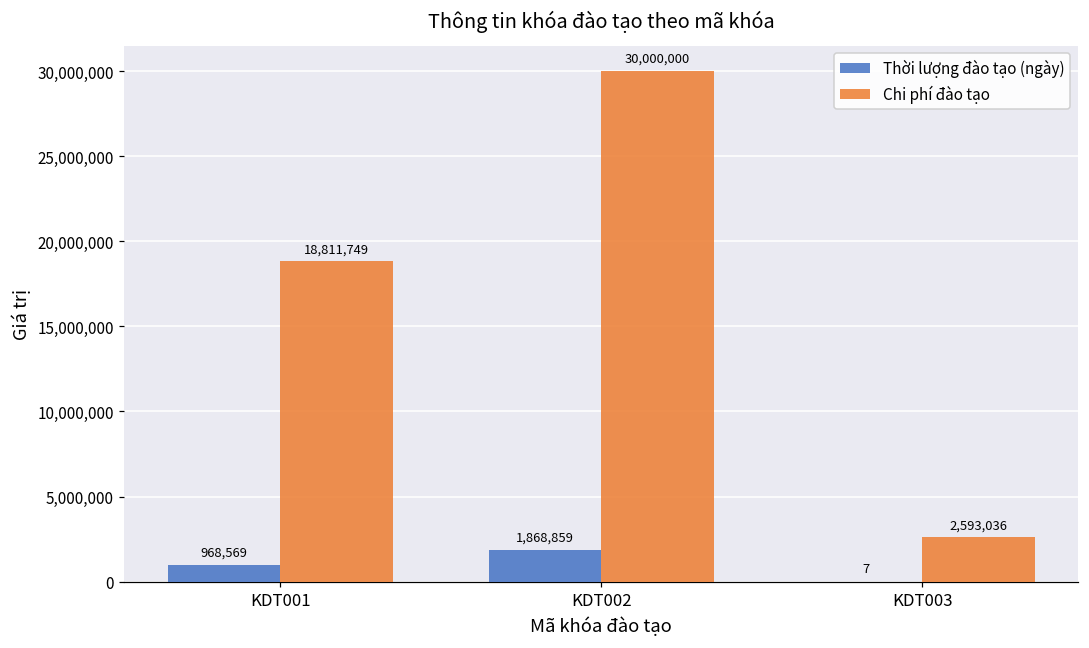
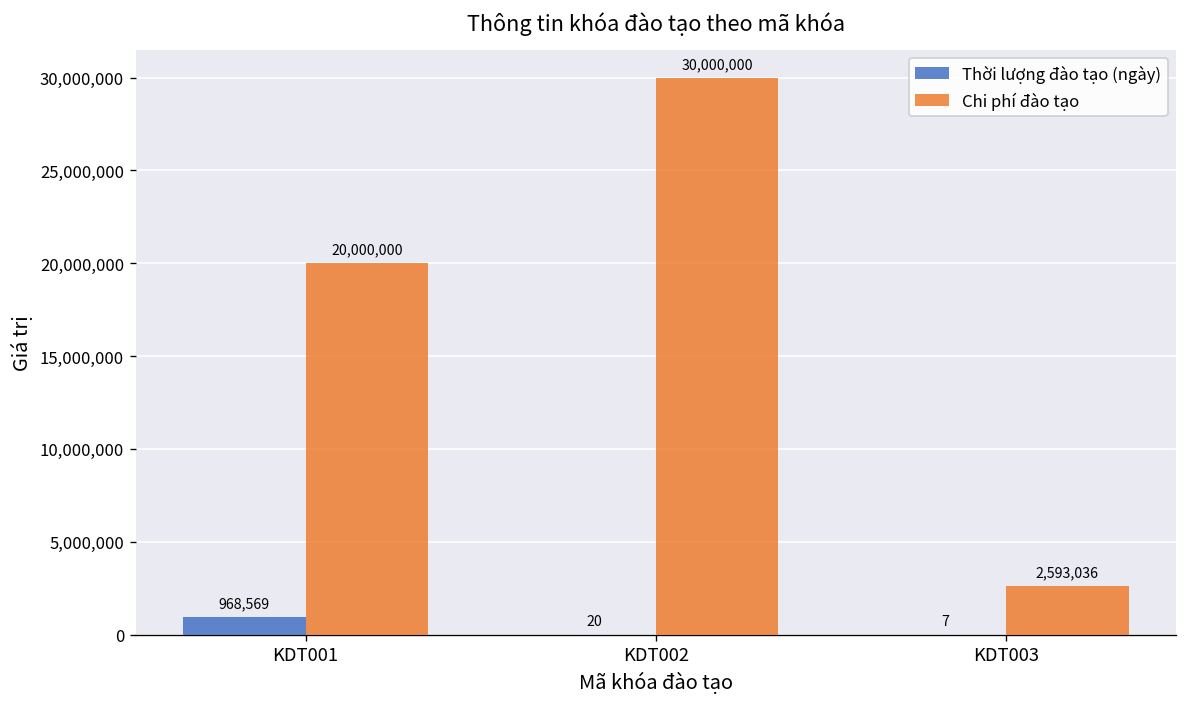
Chi phí đào tạo, KDT001: 18,811,749 -> 20,000,000
Thời lượng đào tạo (ngày), KDT002: 1,868,859 -> 20
